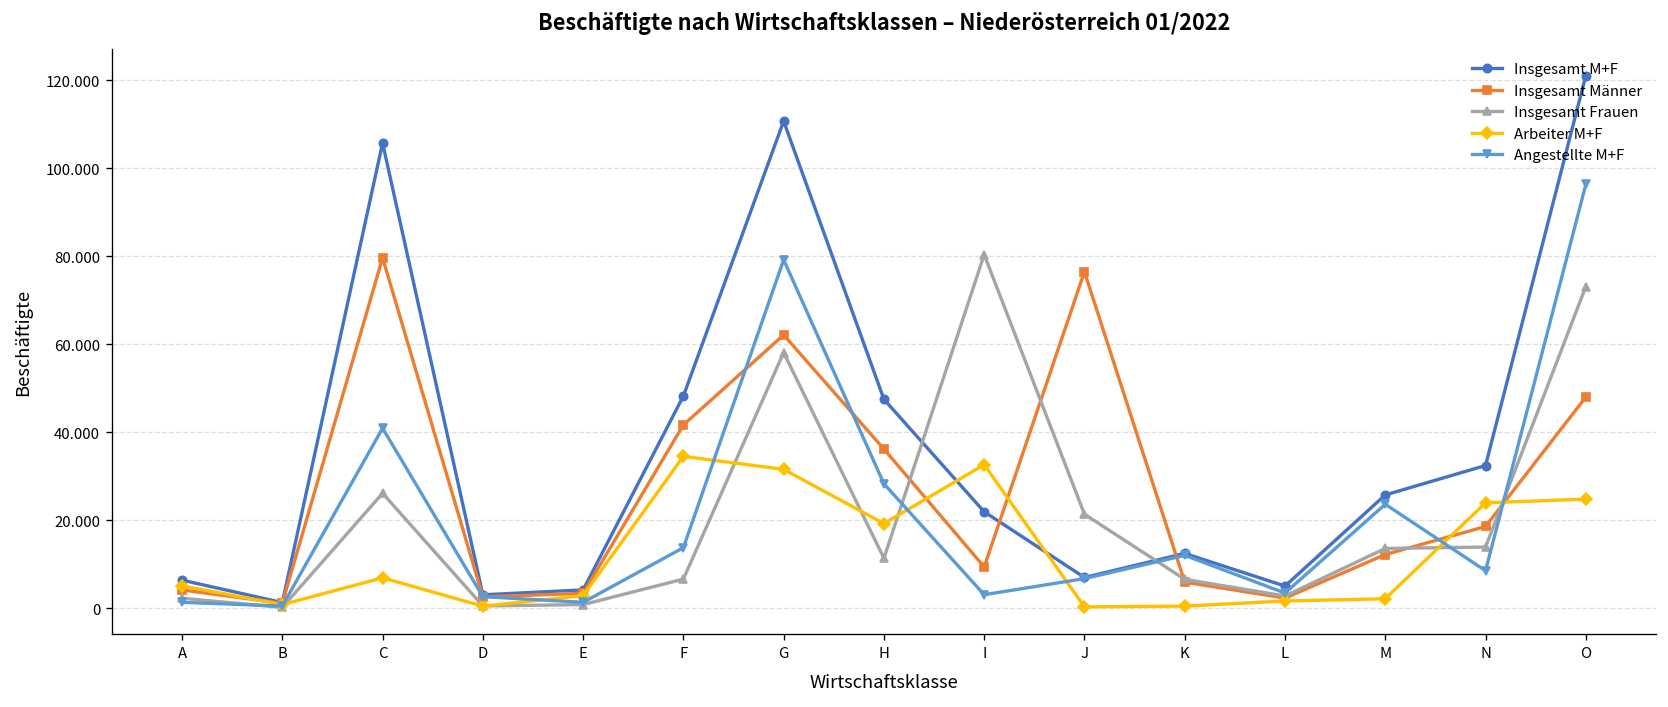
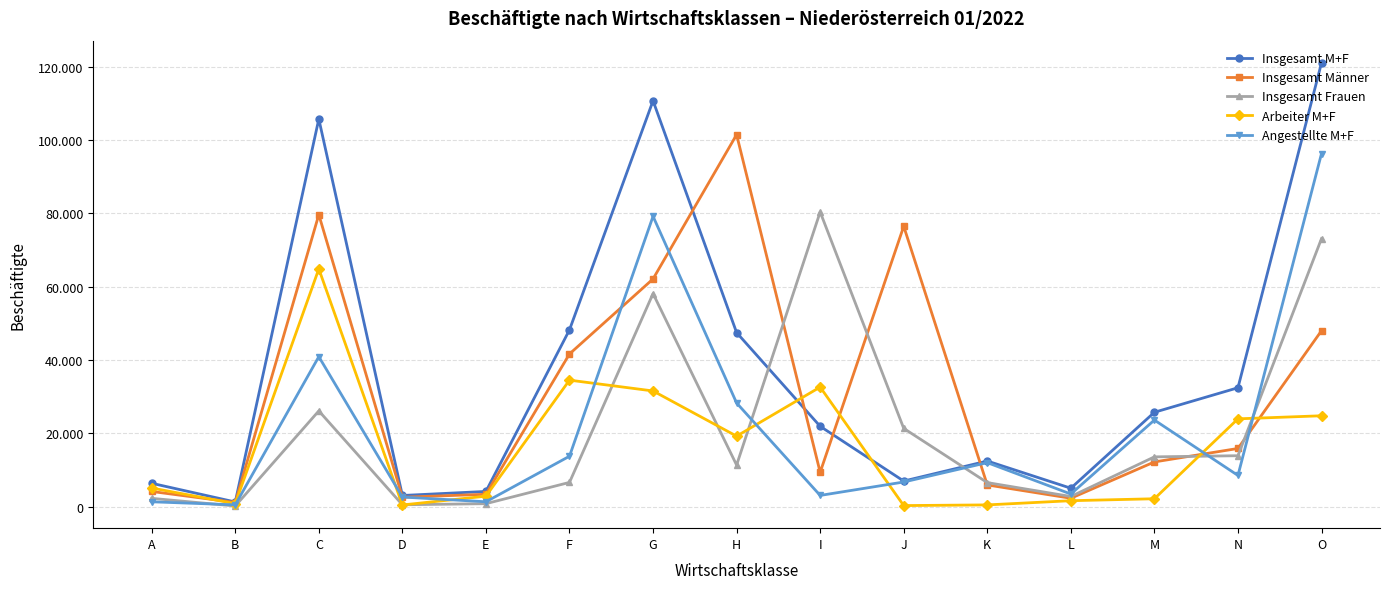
Arbeiter M+F, C: 7 -> 65
Insgesamt Männer, H: 36 -> 101
Insgesamt Männer, N: 19 -> 16
